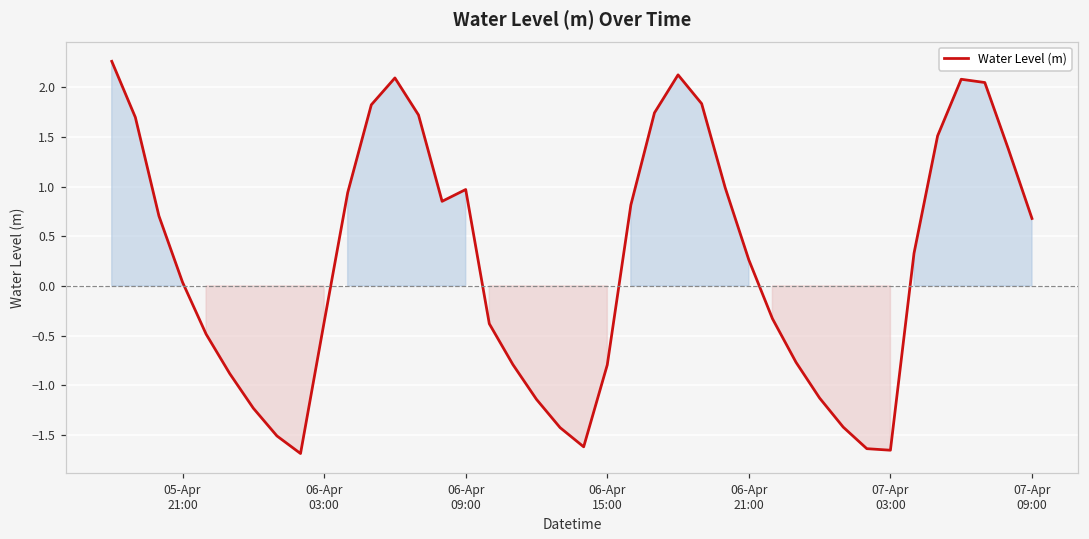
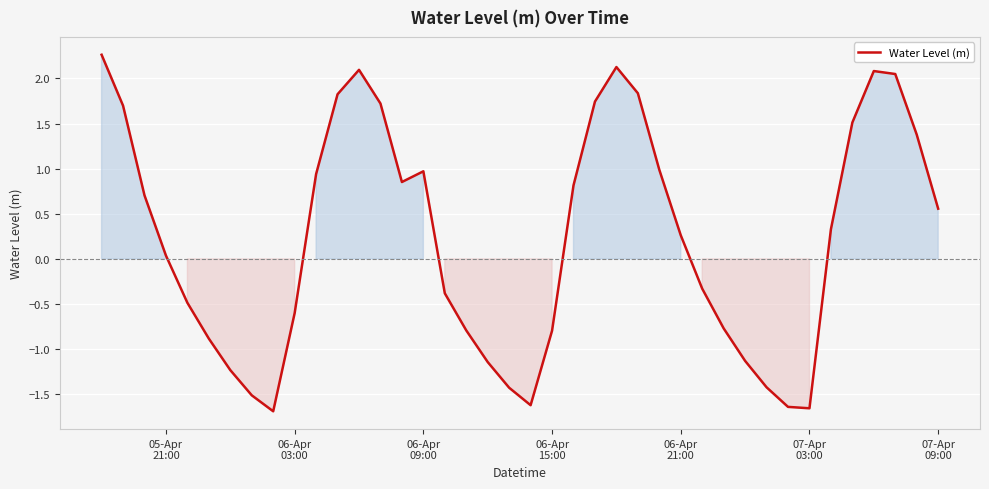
06-Apr 03:00: -0.4 -> -0.6
07-Apr 09:00: 0.7 -> 0.6
